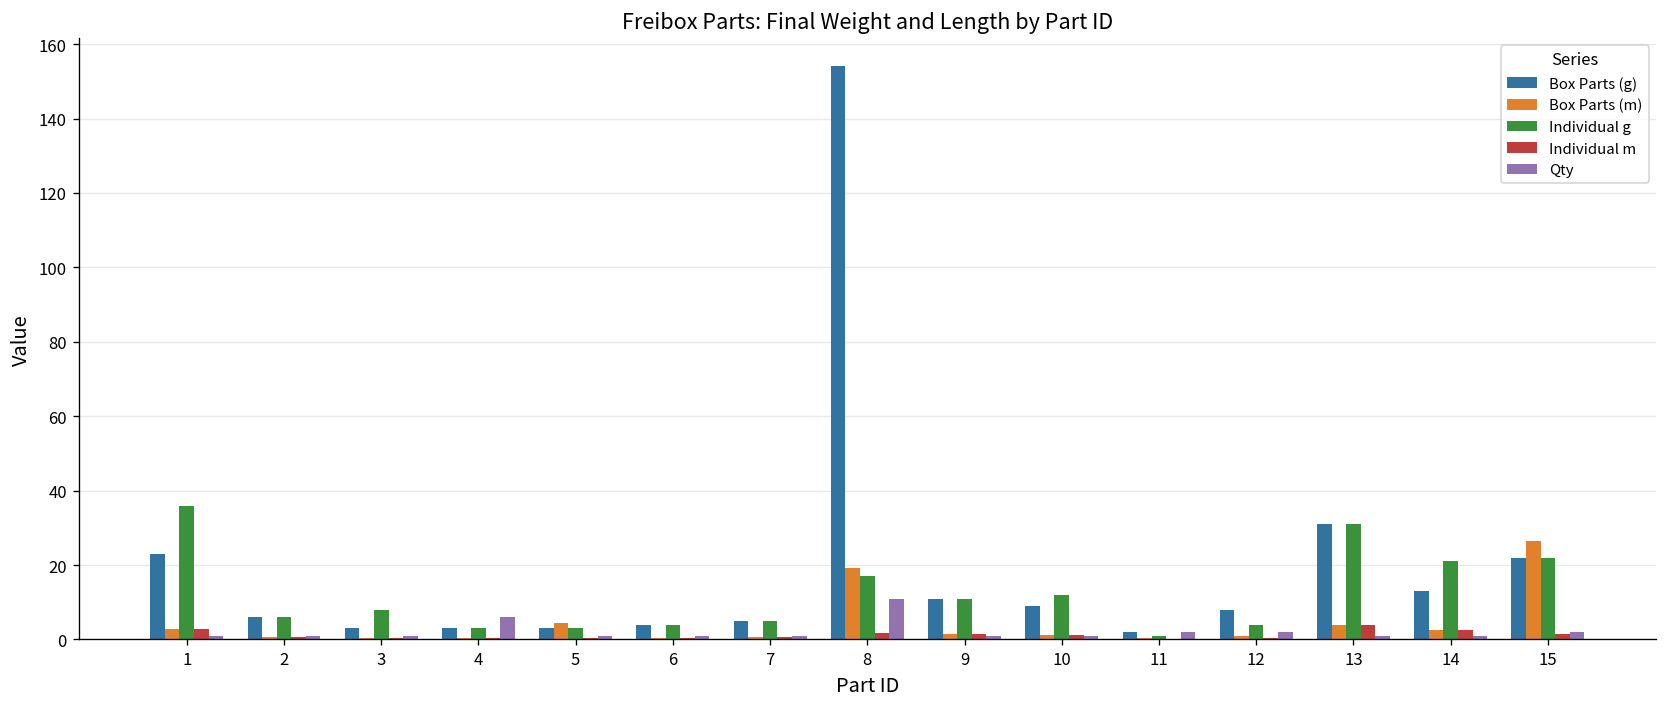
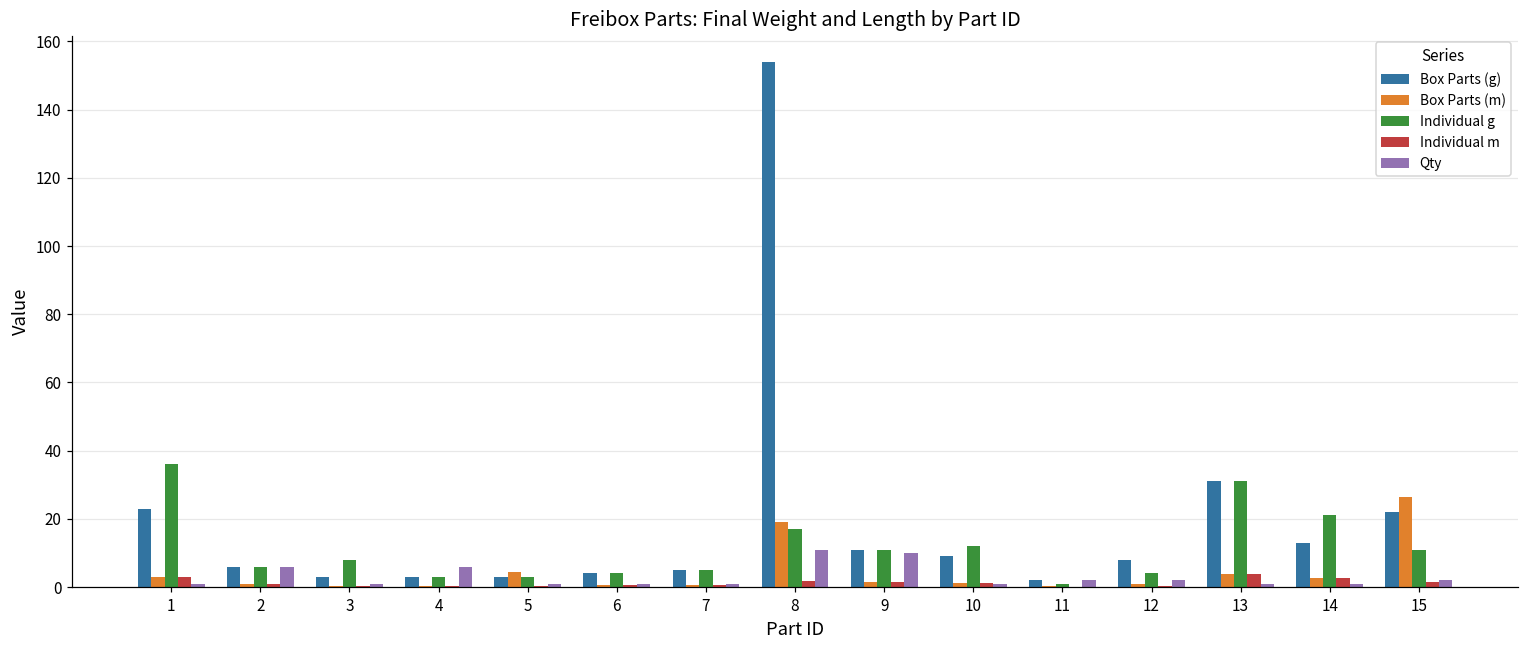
Qty, 2: 1 -> 6
Qty, 9: 1 -> 10
Individual g, 15: 22 -> 11
